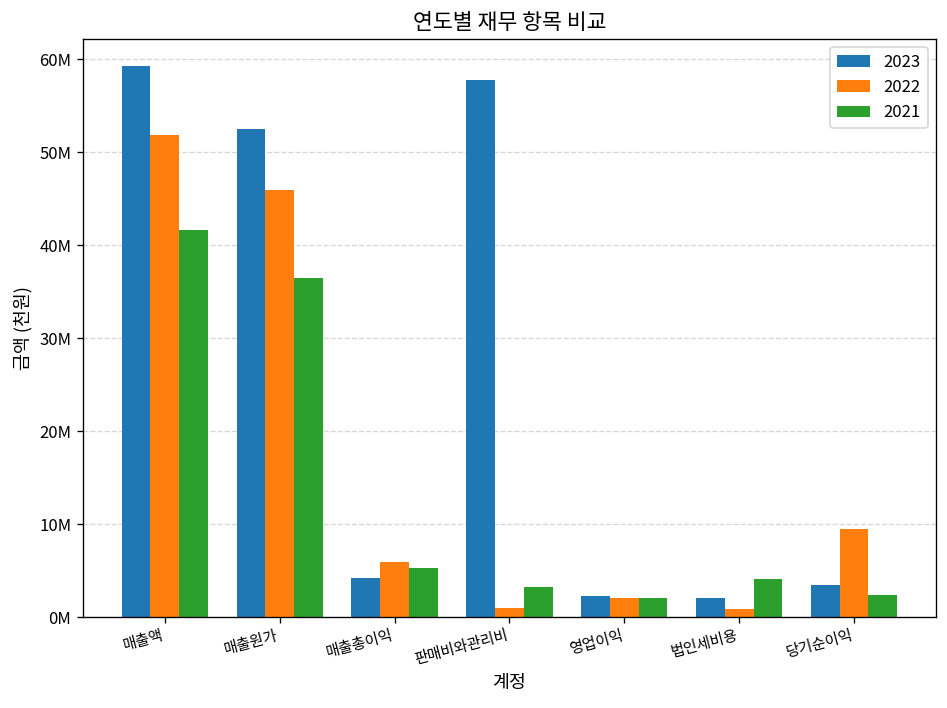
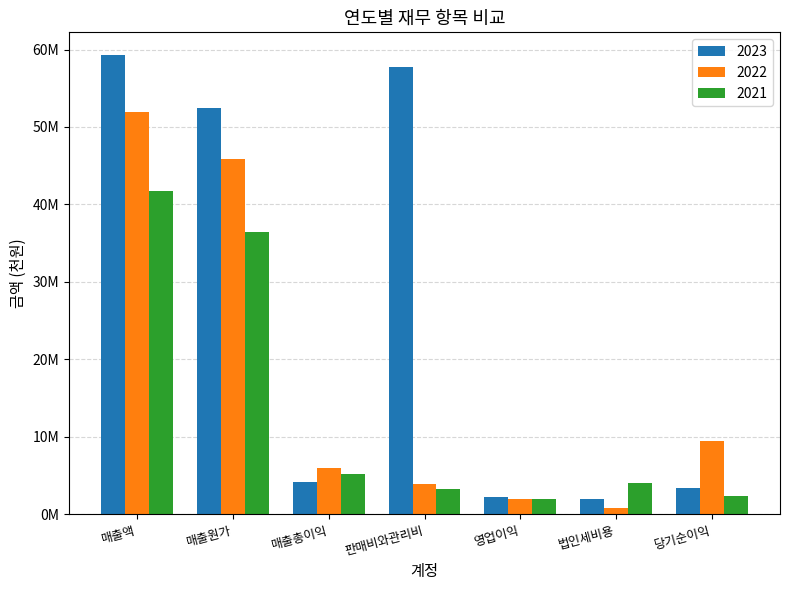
2022, 판매비와관리비: 1000000 -> 4000000
